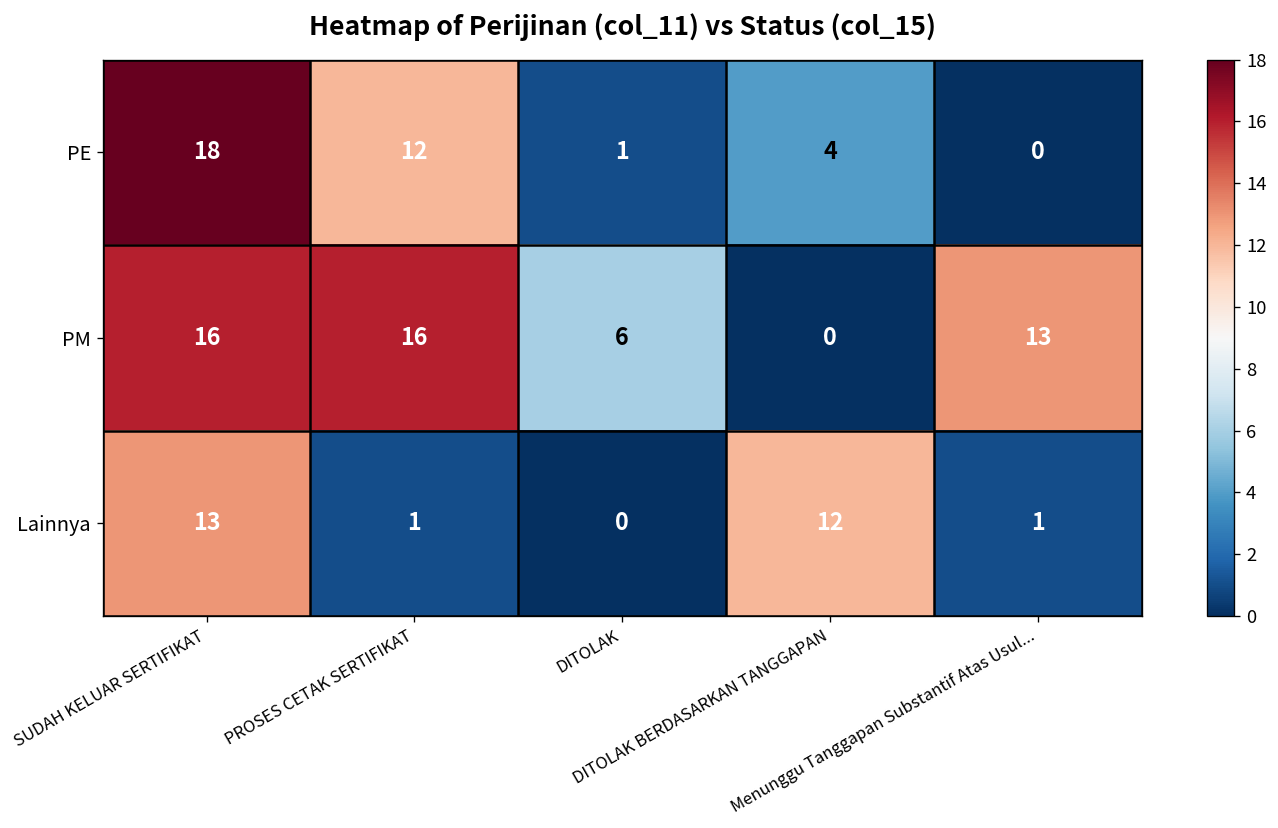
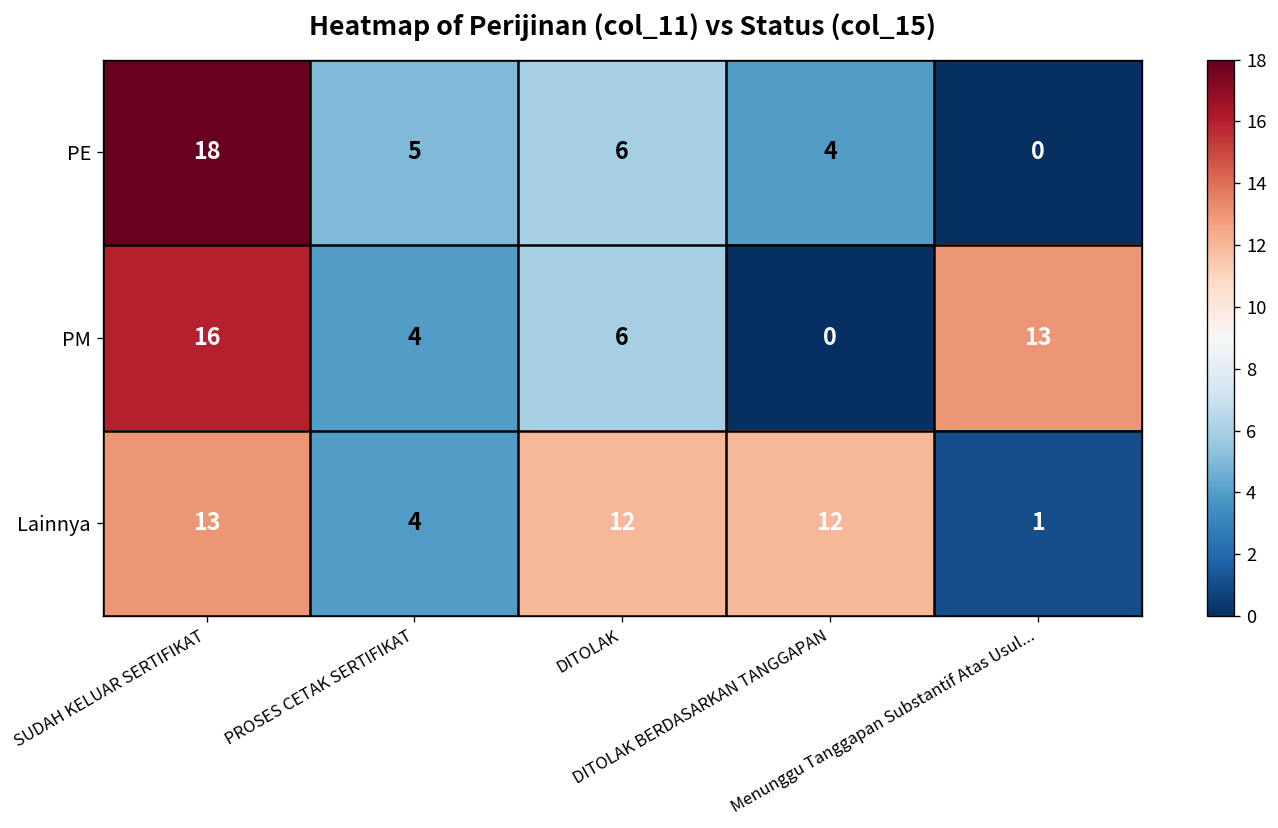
PE, PROSES CETAK SERTIFIKAT: 12 -> 5
PE, DITOLAK: 1 -> 6
PM, PROSES CETAK SERTIFIKAT: 16 -> 4
Lainnya, PROSES CETAK SERTIFIKAT: 1 -> 4
Lainnya, DITOLAK: 0 -> 12
